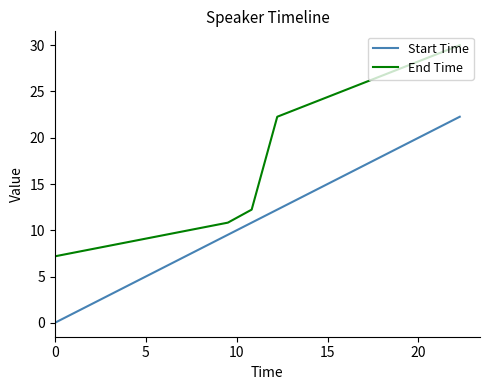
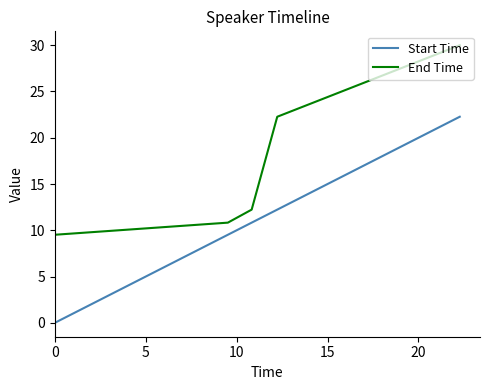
End Time, 0: 7 -> 10
